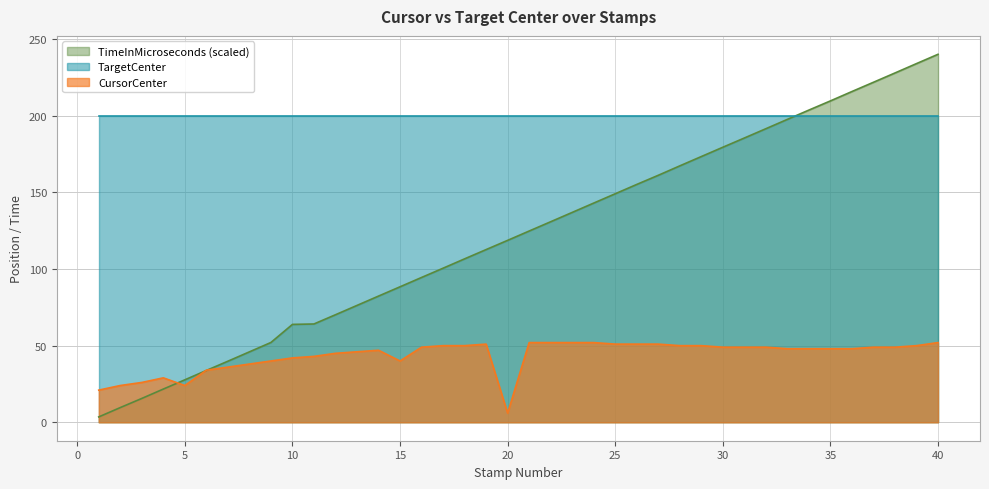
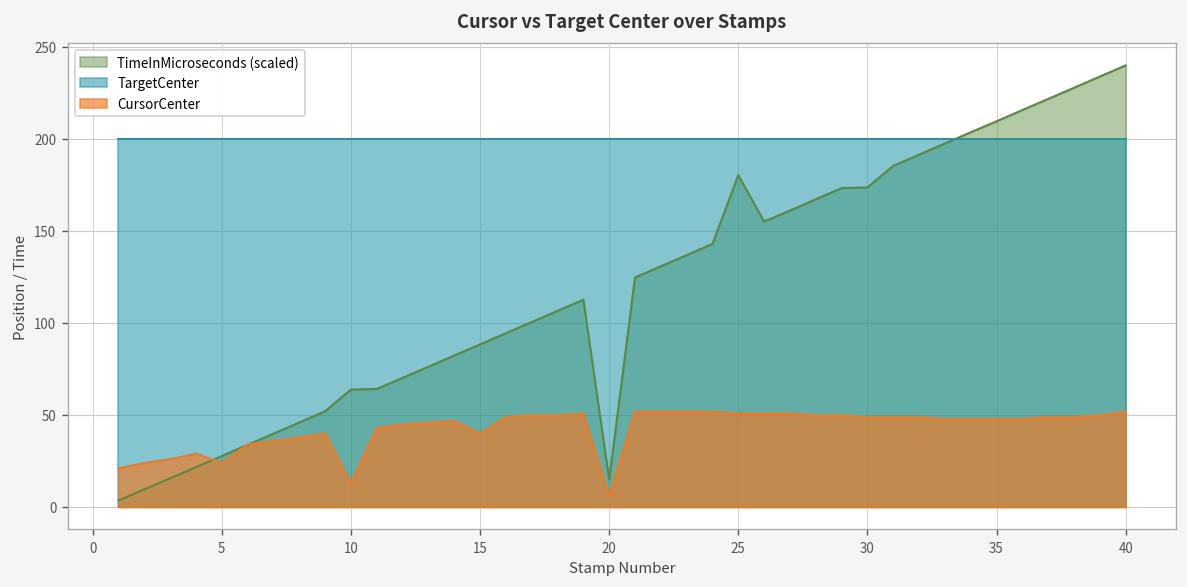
CursorCenter, 10: 42 -> 13
TimeInMicroseconds (scaled), 20: 119 -> 15
TimeInMicroseconds (scaled), 25: 149 -> 180
TimeInMicroseconds (scaled), 30: 179 -> 174
